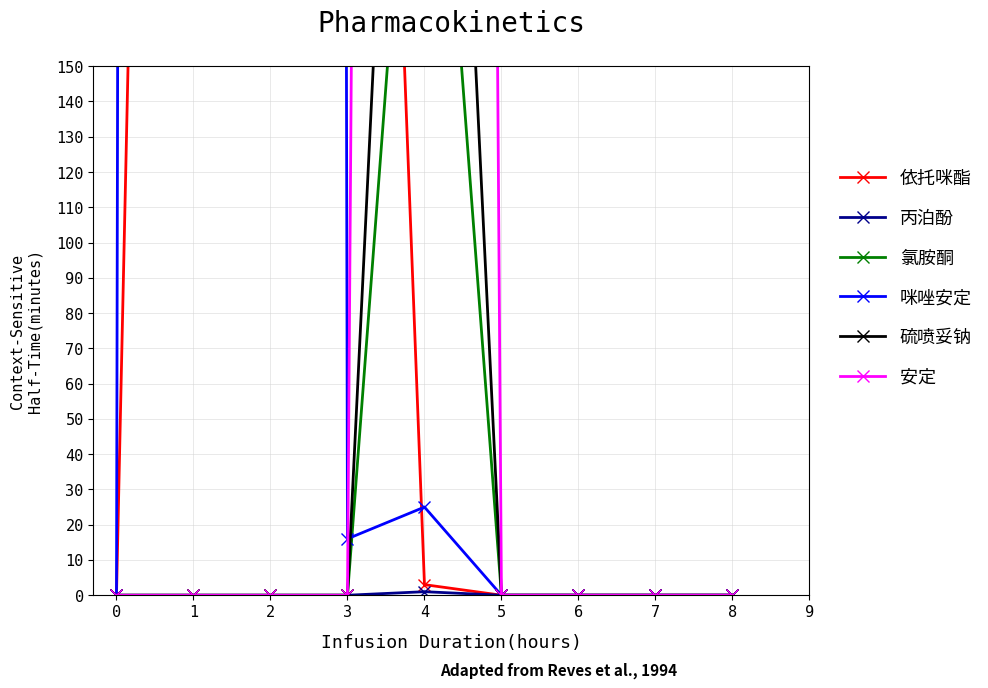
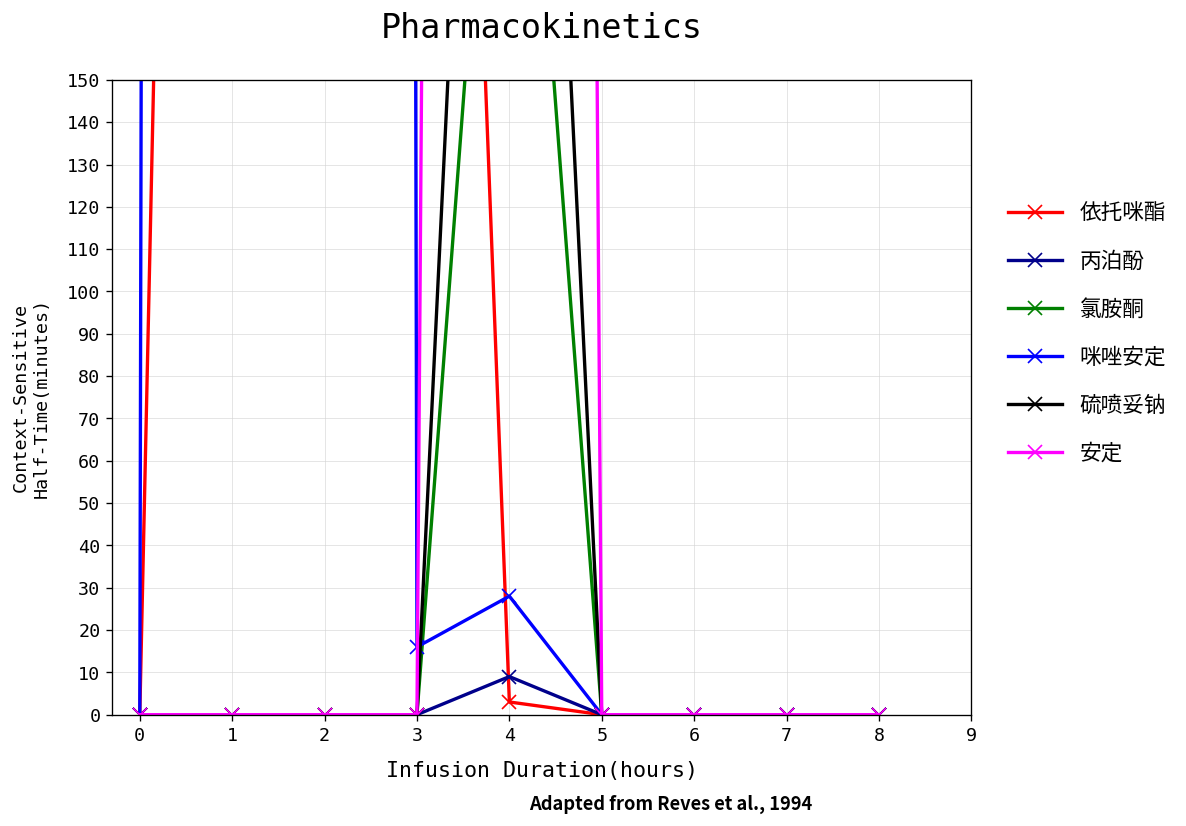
丙泊酚, 4: 1 -> 9
咪唑安定, 4: 25 -> 28
